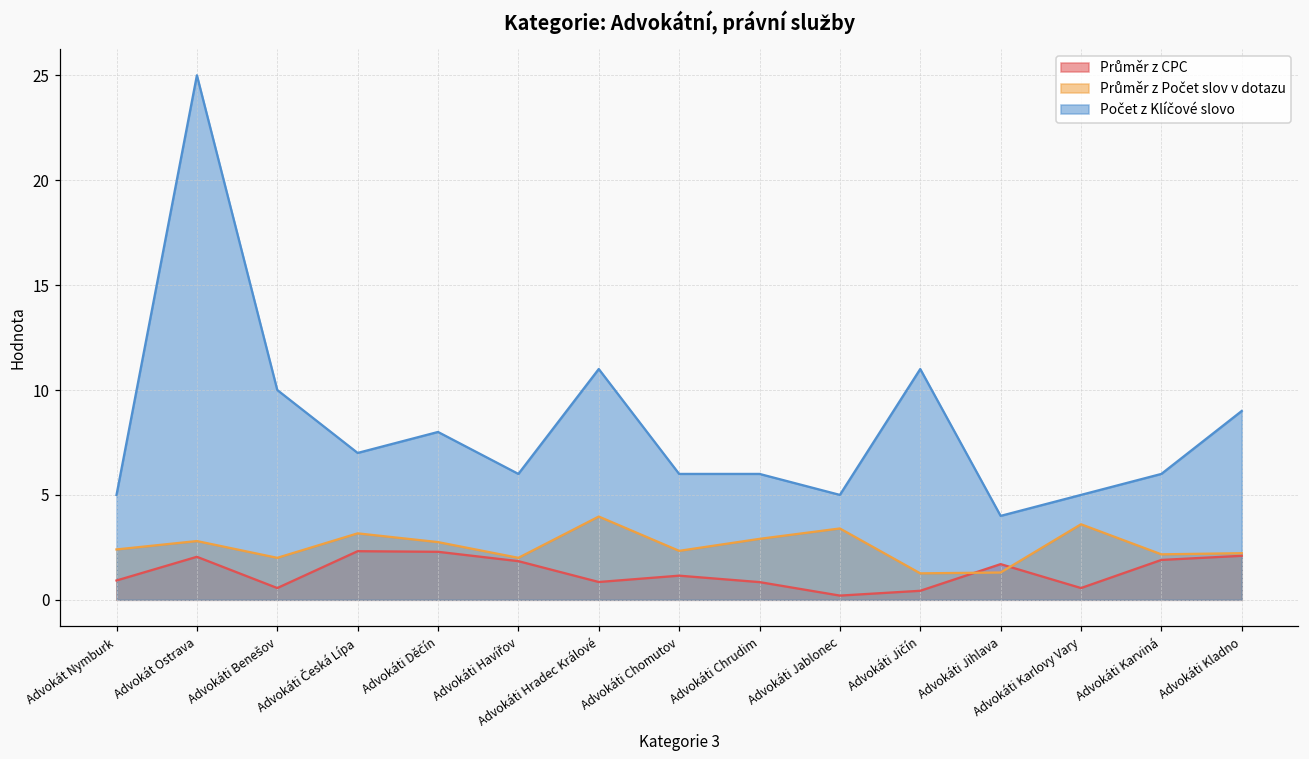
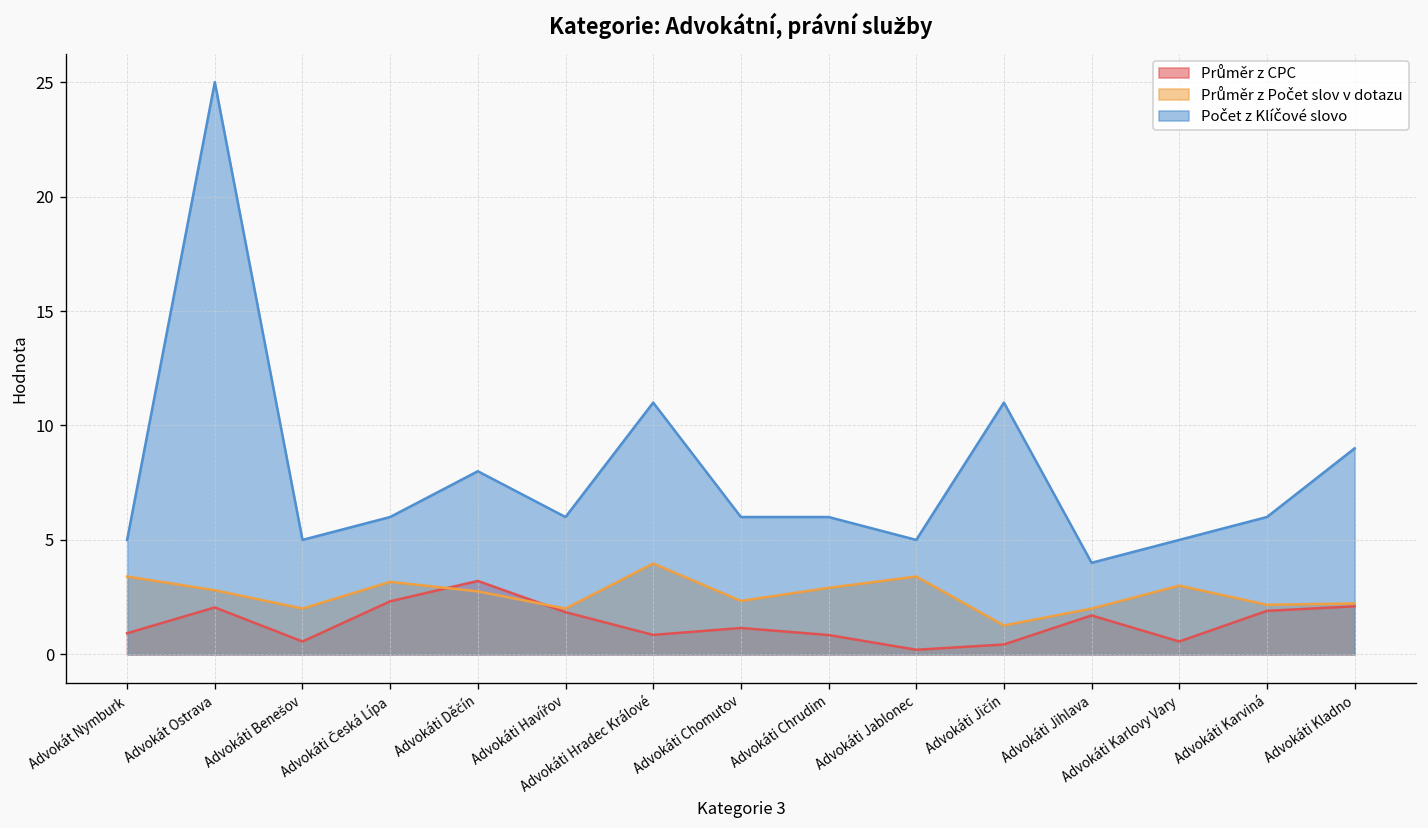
Průměr z Počet slov v dotazu, Advokát Nymburk: 2.4 -> 3.4
Počet z Klíčové slovo, Advokáti Benešov: 10 -> 5
Počet z Klíčové slovo, Advokáti Česká Lípa: 7 -> 6
Průměr z CPC, Advokáti Děčín: 2.3 -> 3.2
Průměr z Počet slov v dotazu, Advokáti Jihlava: 1.3 -> 2.0
Průměr z Počet slov v dotazu, Advokáti Karlovy Vary: 3.6 -> 3.0
